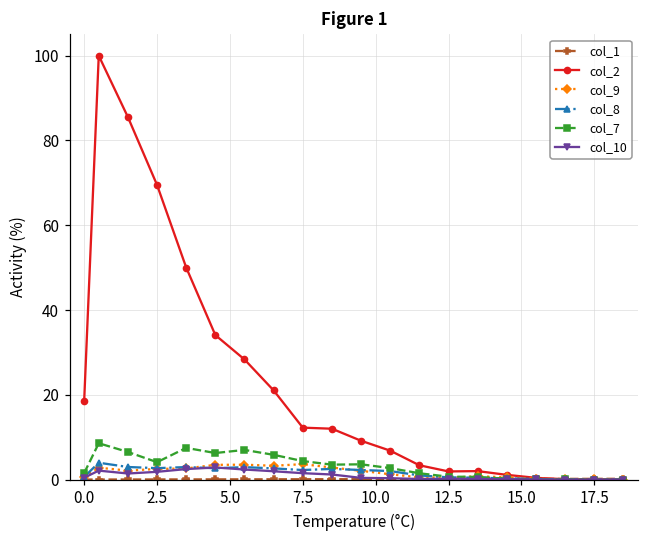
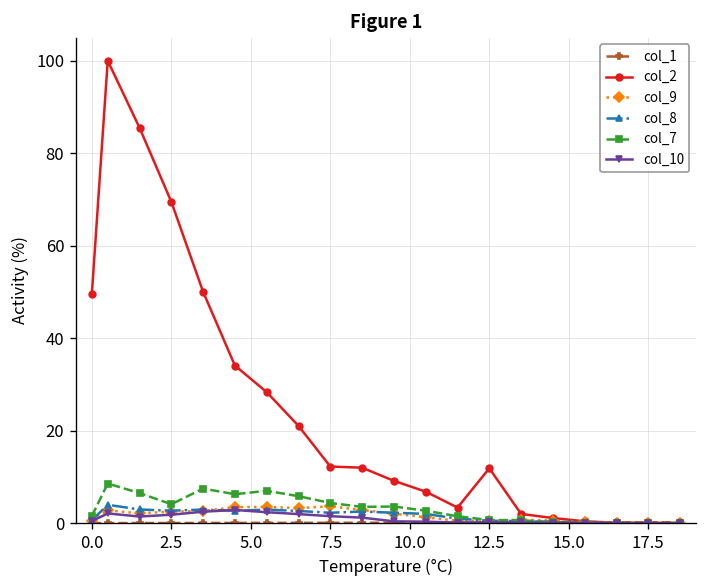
col_2, 0.0: 19 -> 50
col_2, 12.5: 2 -> 12
